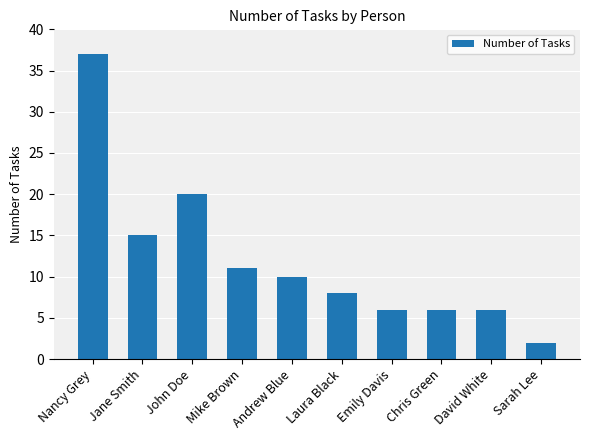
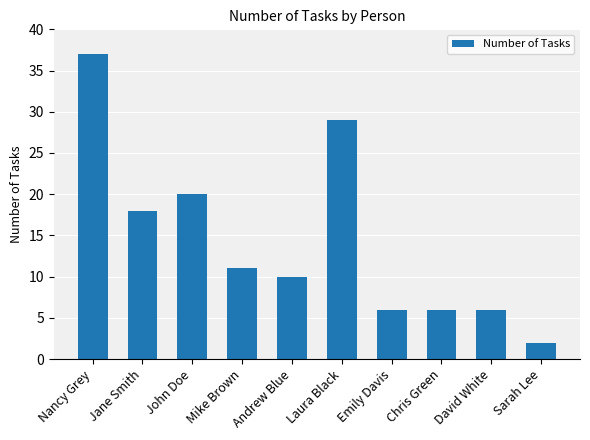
Jane Smith: 15 -> 18
Laura Black: 8 -> 29
